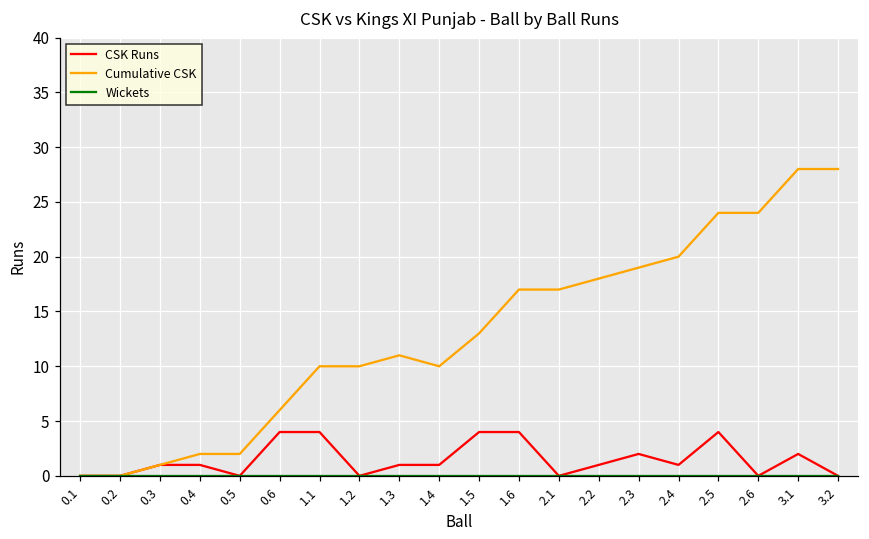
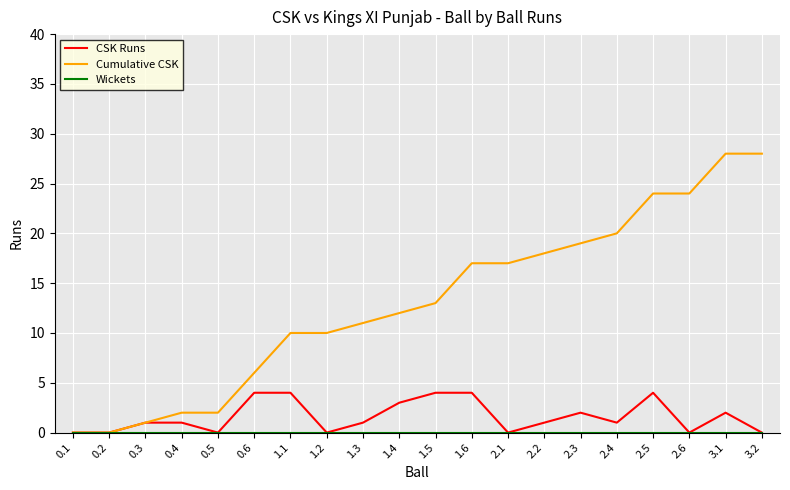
CSK Runs, 1.4: 1 -> 3
Cumulative CSK, 1.4: 10 -> 12
